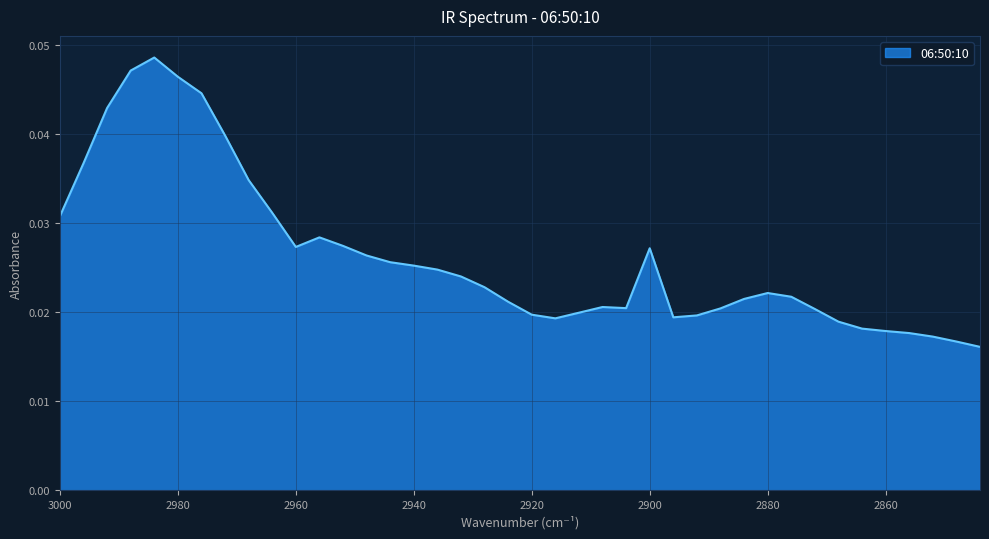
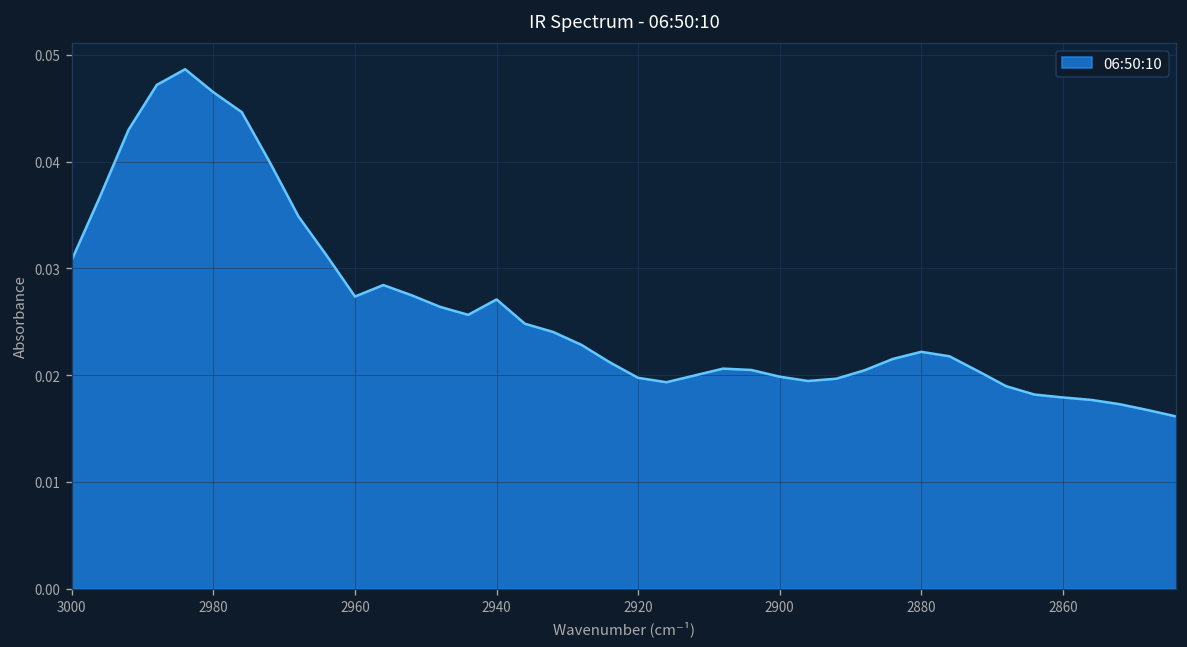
2940: 0.025 -> 0.027
2900: 0.027 -> 0.020
